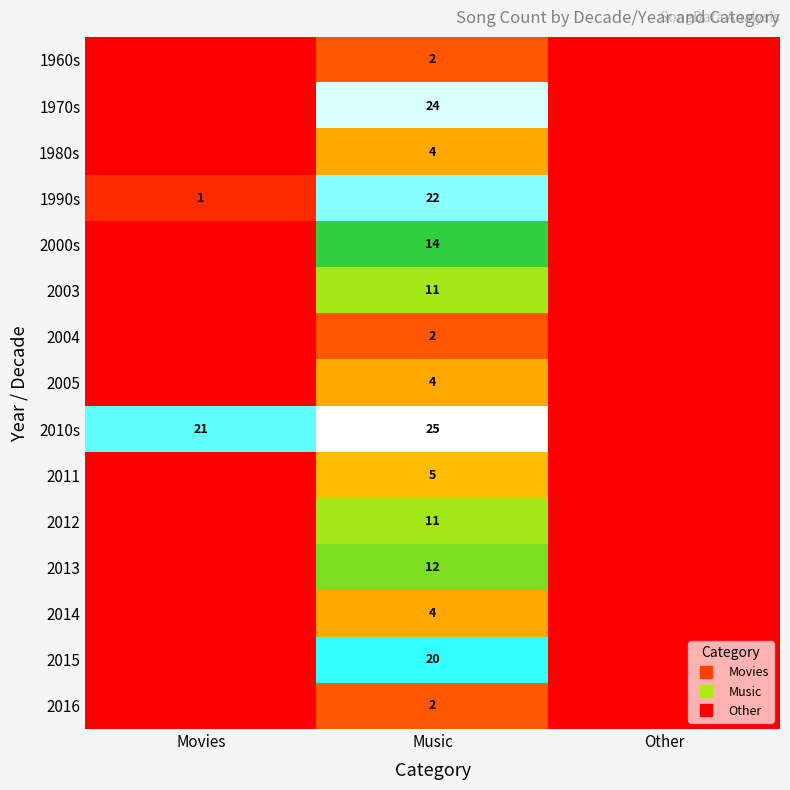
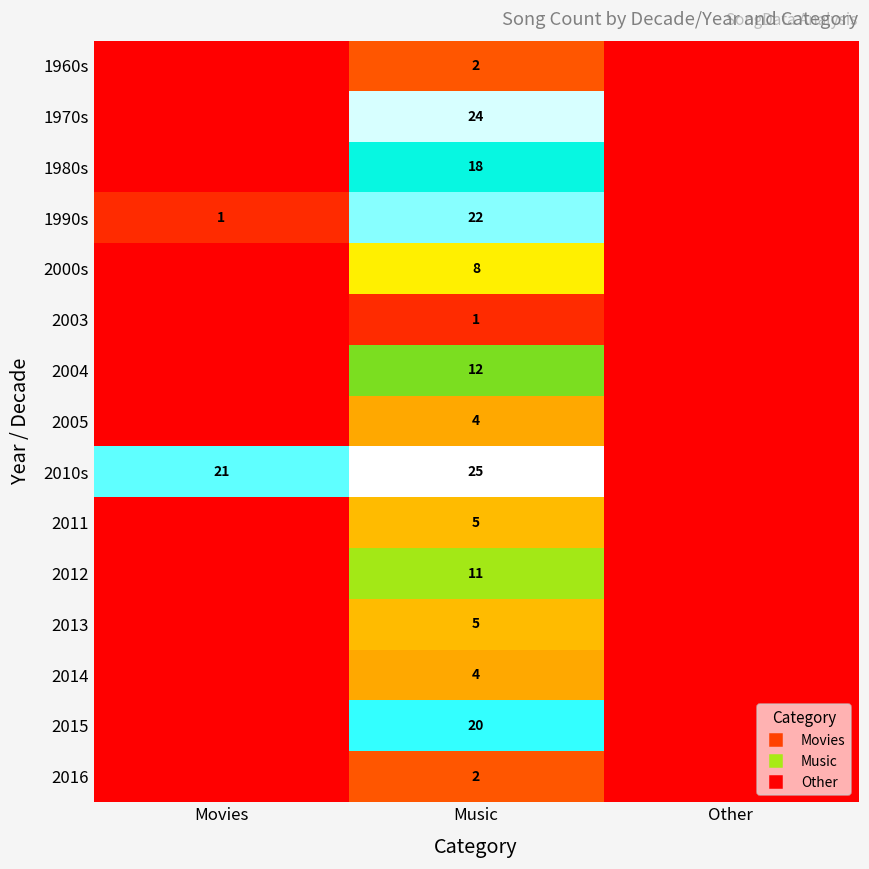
1980s, Music: 4 -> 18
2000s, Music: 14 -> 8
2003, Music: 11 -> 1
2004, Music: 2 -> 12
2013, Music: 12 -> 5
